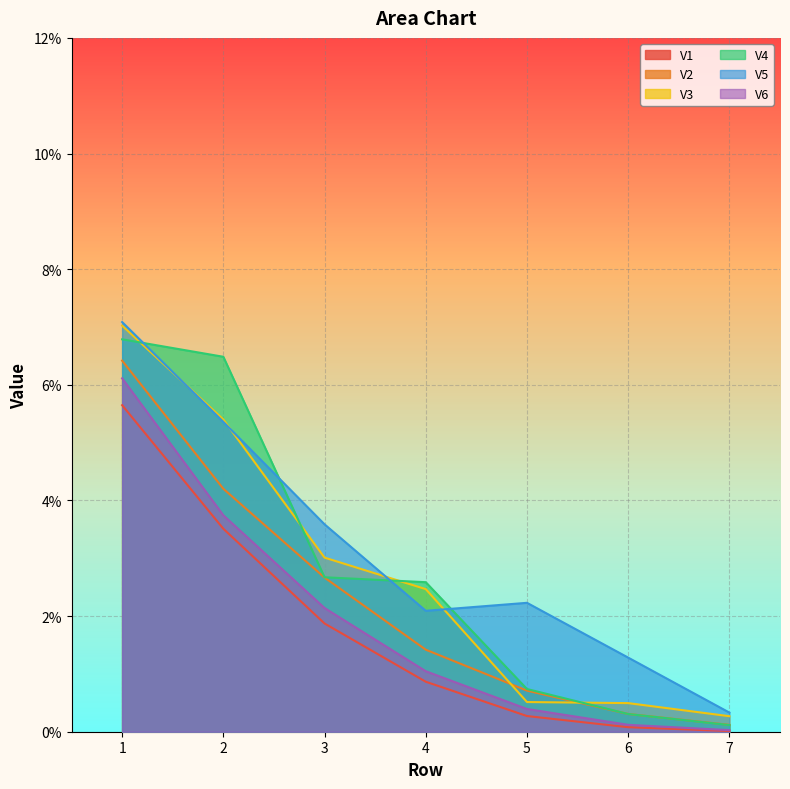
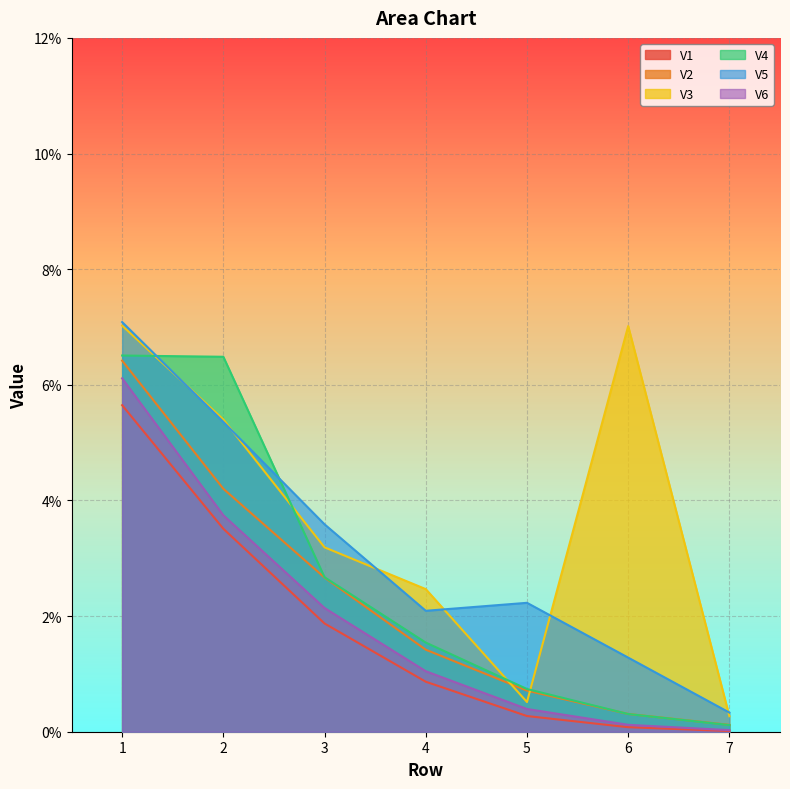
V4, 1: 6.8% -> 6.5%
V3, 3: 3.0% -> 3.2%
V4, 4: 2.6% -> 1.5%
V3, 6: 0.5% -> 7.0%
